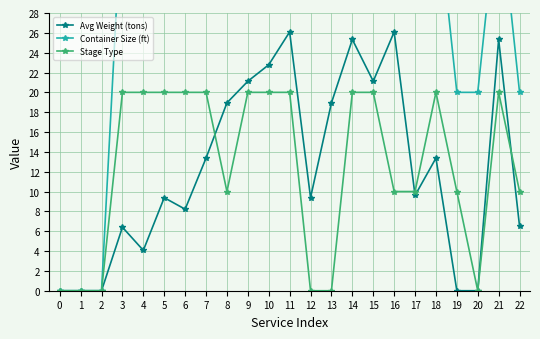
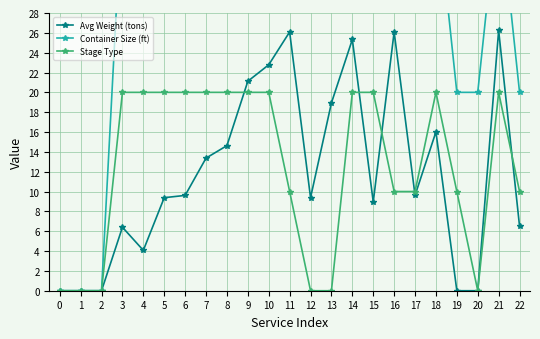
Avg Weight (tons), 6: 8 -> 10
Avg Weight (tons), 8: 19 -> 15
Stage Type, 8: 10 -> 20
Stage Type, 11: 20 -> 10
Avg Weight (tons), 15: 21 -> 9
Avg Weight (tons), 18: 13 -> 16
Avg Weight (tons), 21: 25 -> 26
